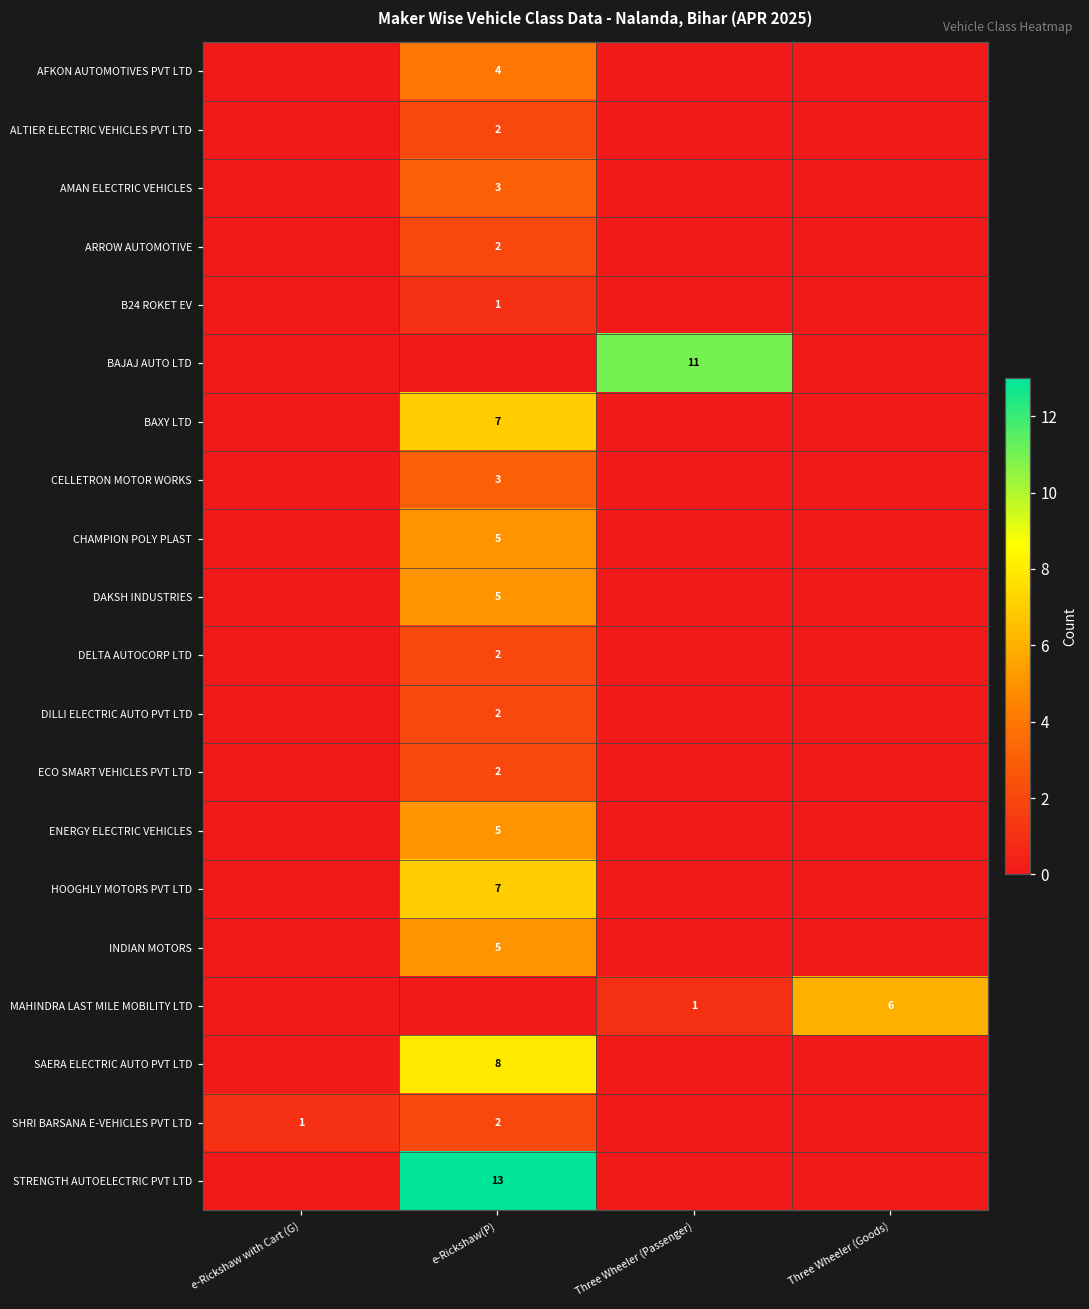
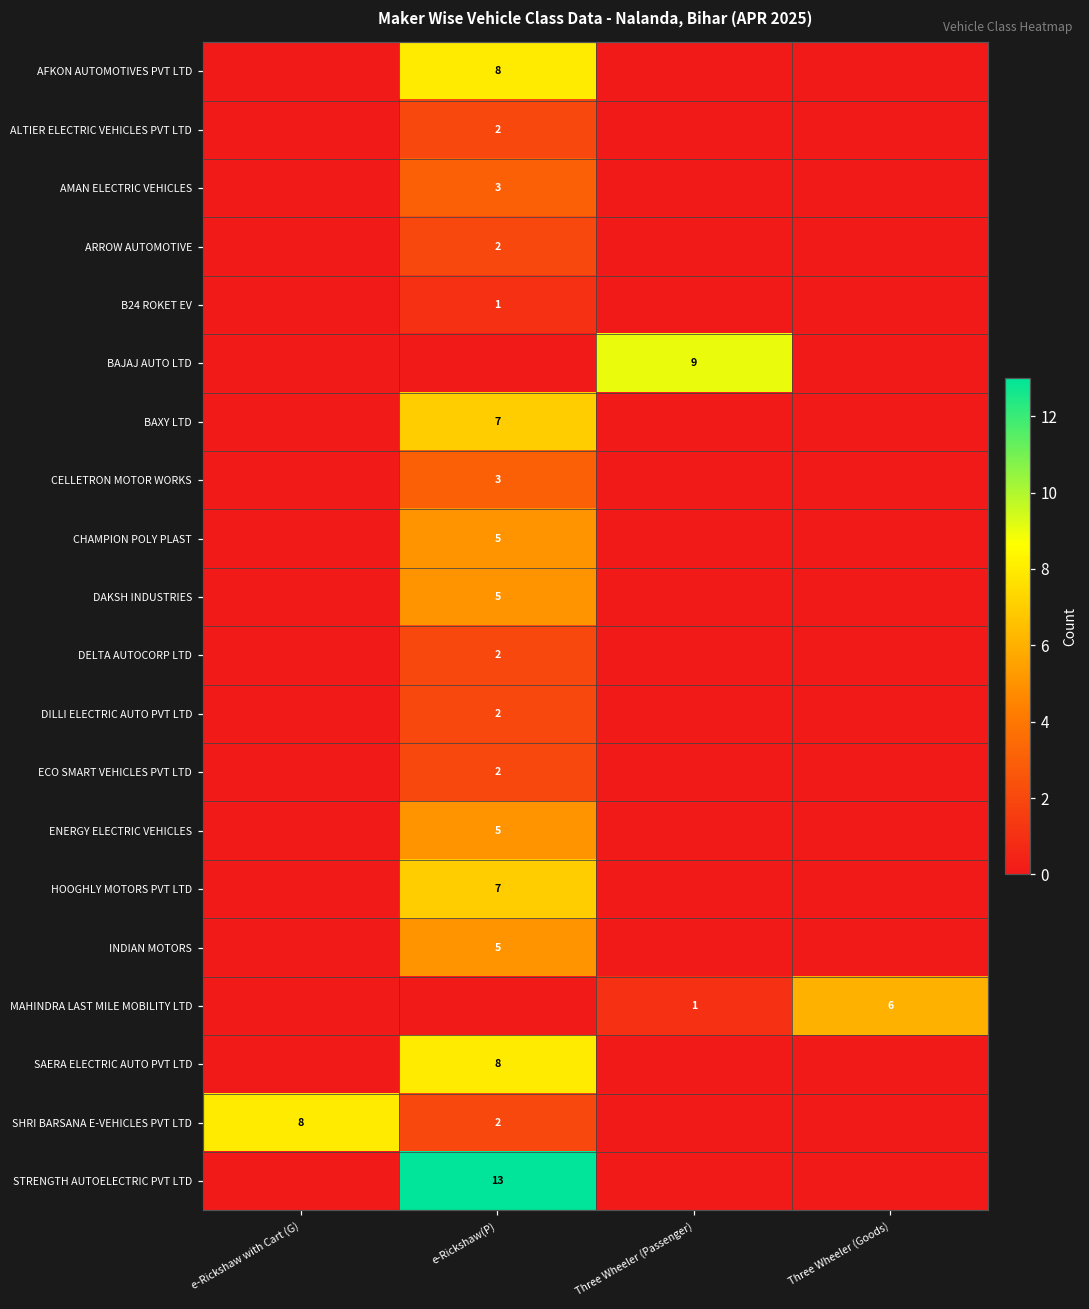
AFKON AUTOMOTIVES PVT LTD, e-Rickshaw(P): 4 -> 8
BAJAJ AUTO LTD, Three Wheeler (Passenger): 11 -> 9
SHRI BARSANA E-VEHICLES PVT LTD, e-Rickshaw with Cart (G): 1 -> 8
